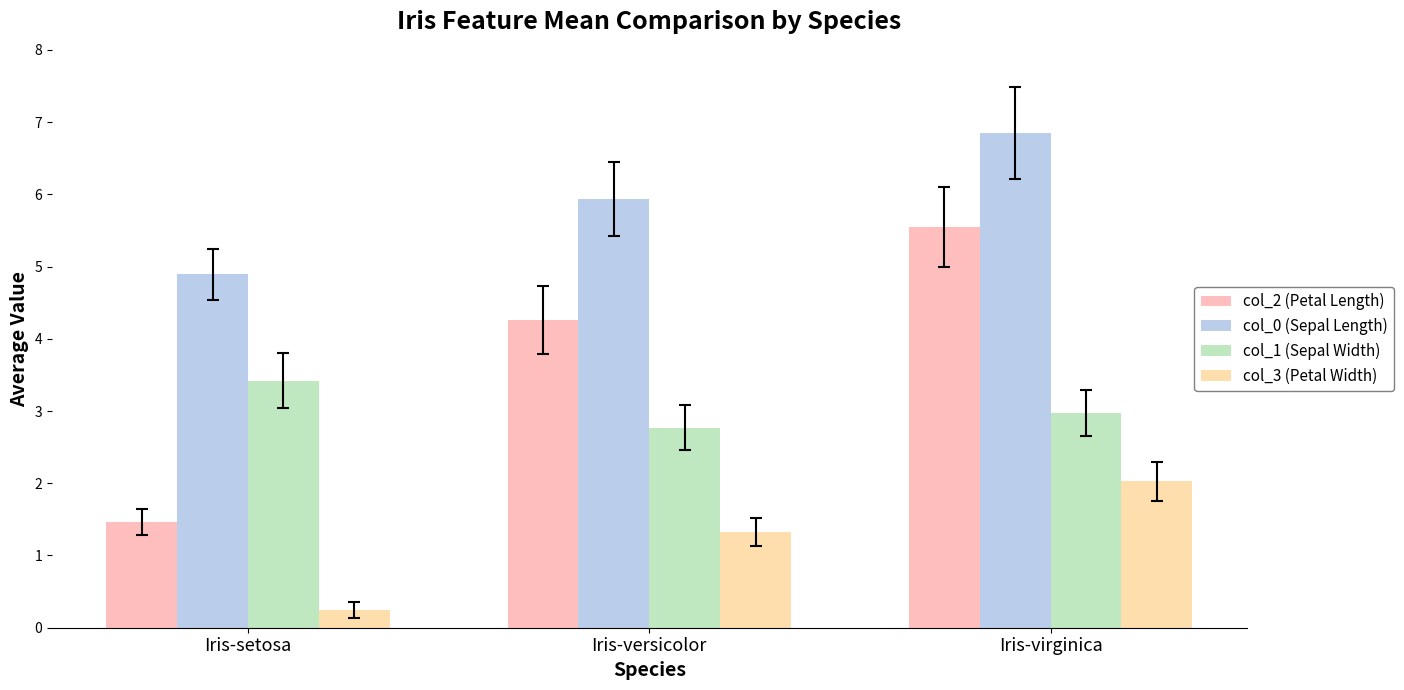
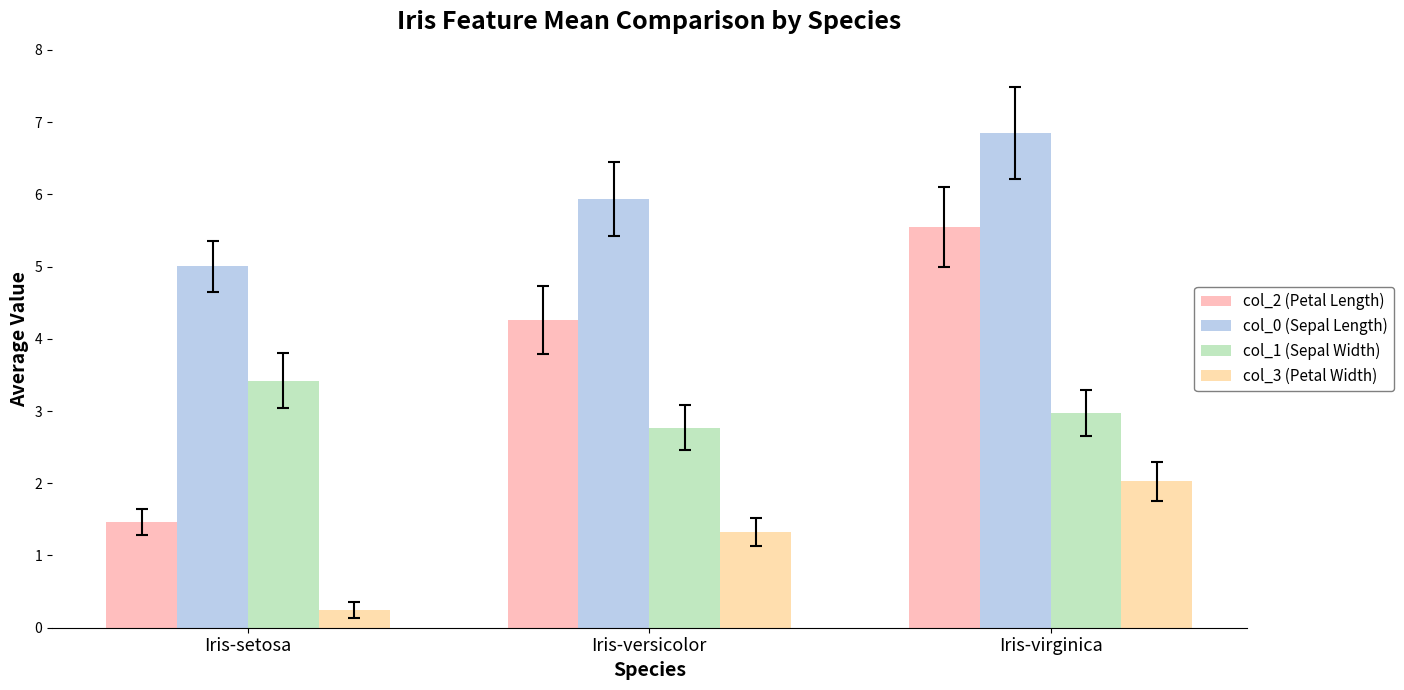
col_0 (Sepal Length), Iris-setosa: 4.9 -> 5.0
